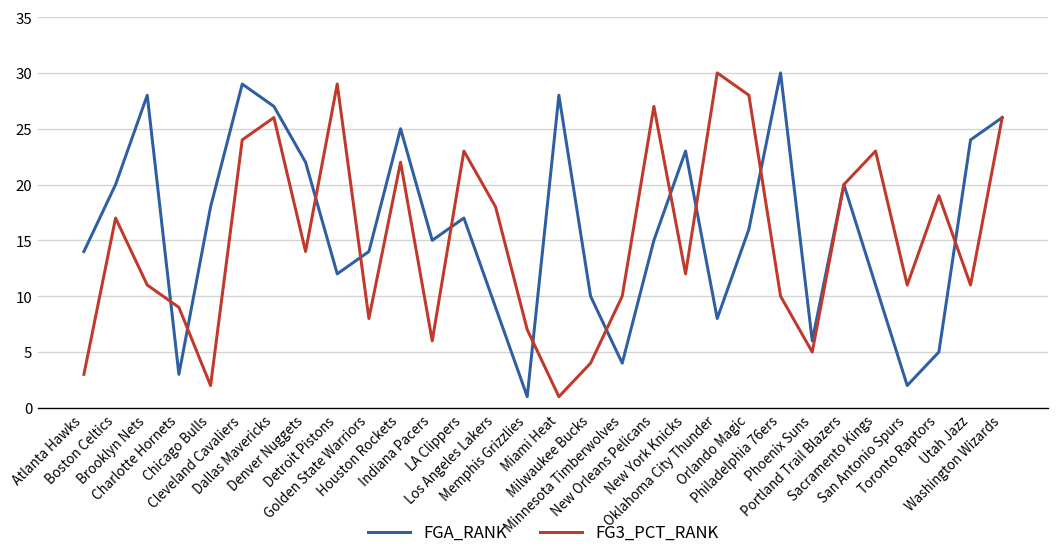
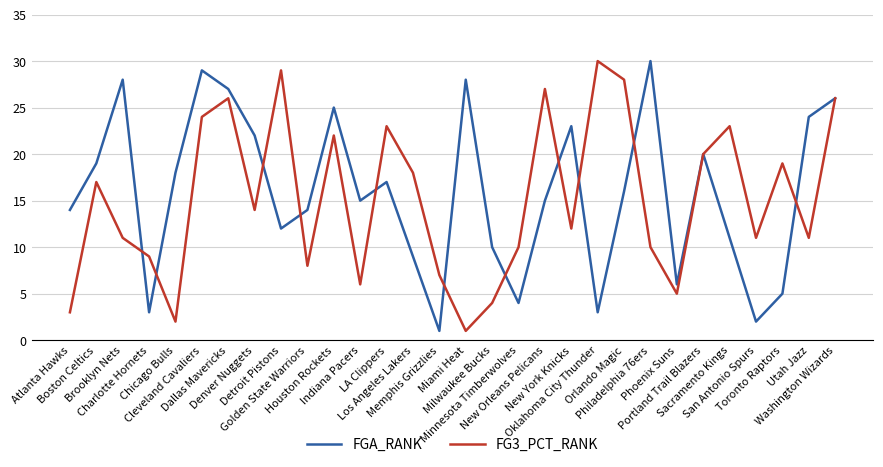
FGA_RANK, Boston Celtics: 20 -> 19
FGA_RANK, Oklahoma City Thunder: 8 -> 3
